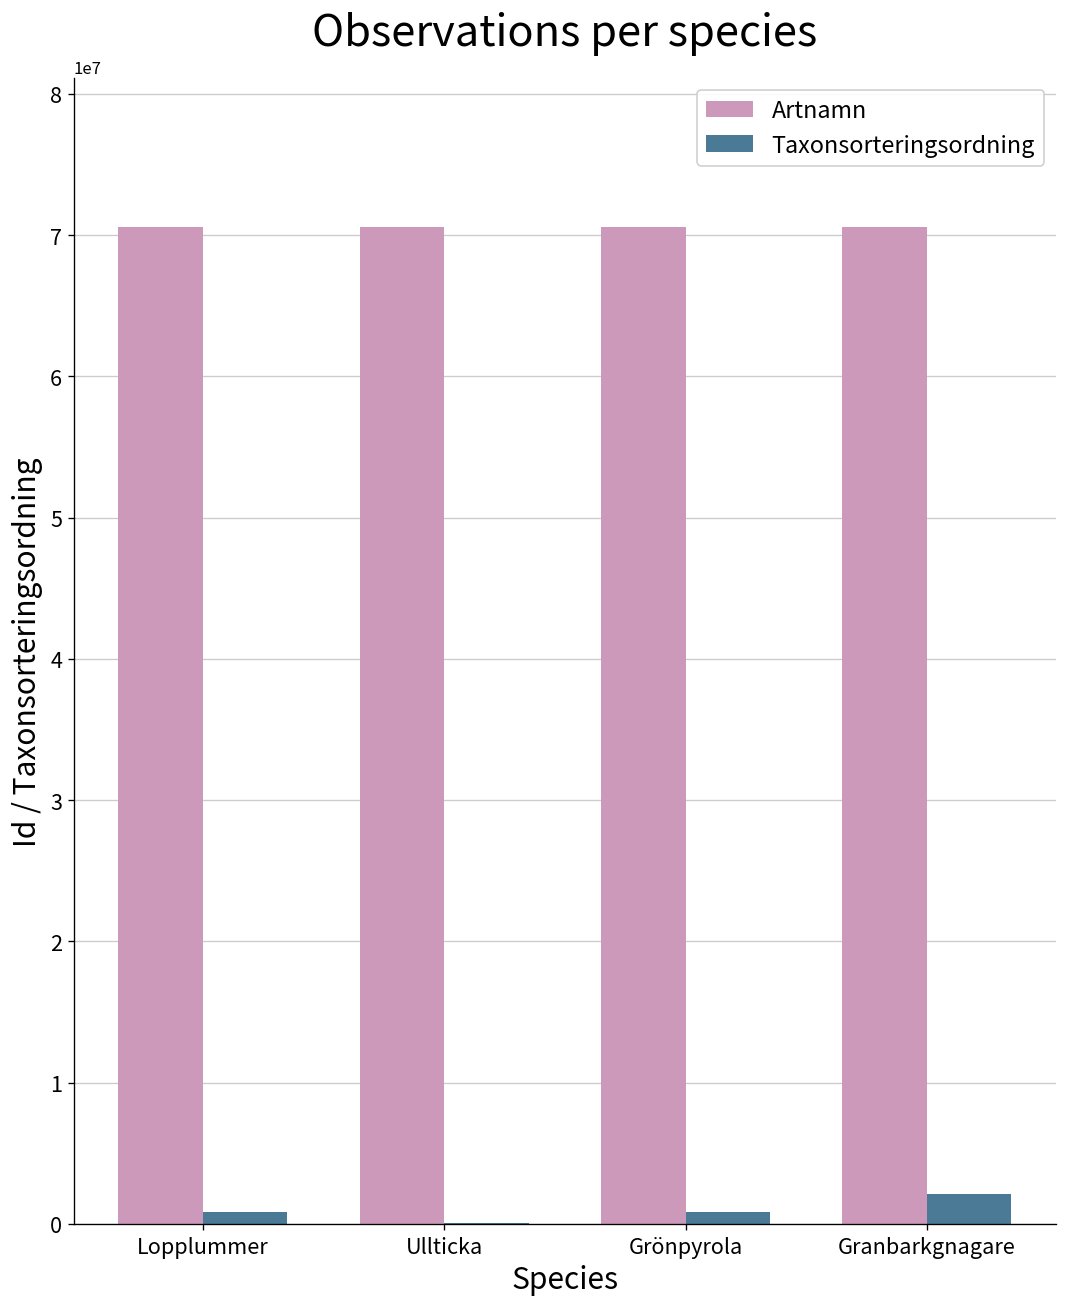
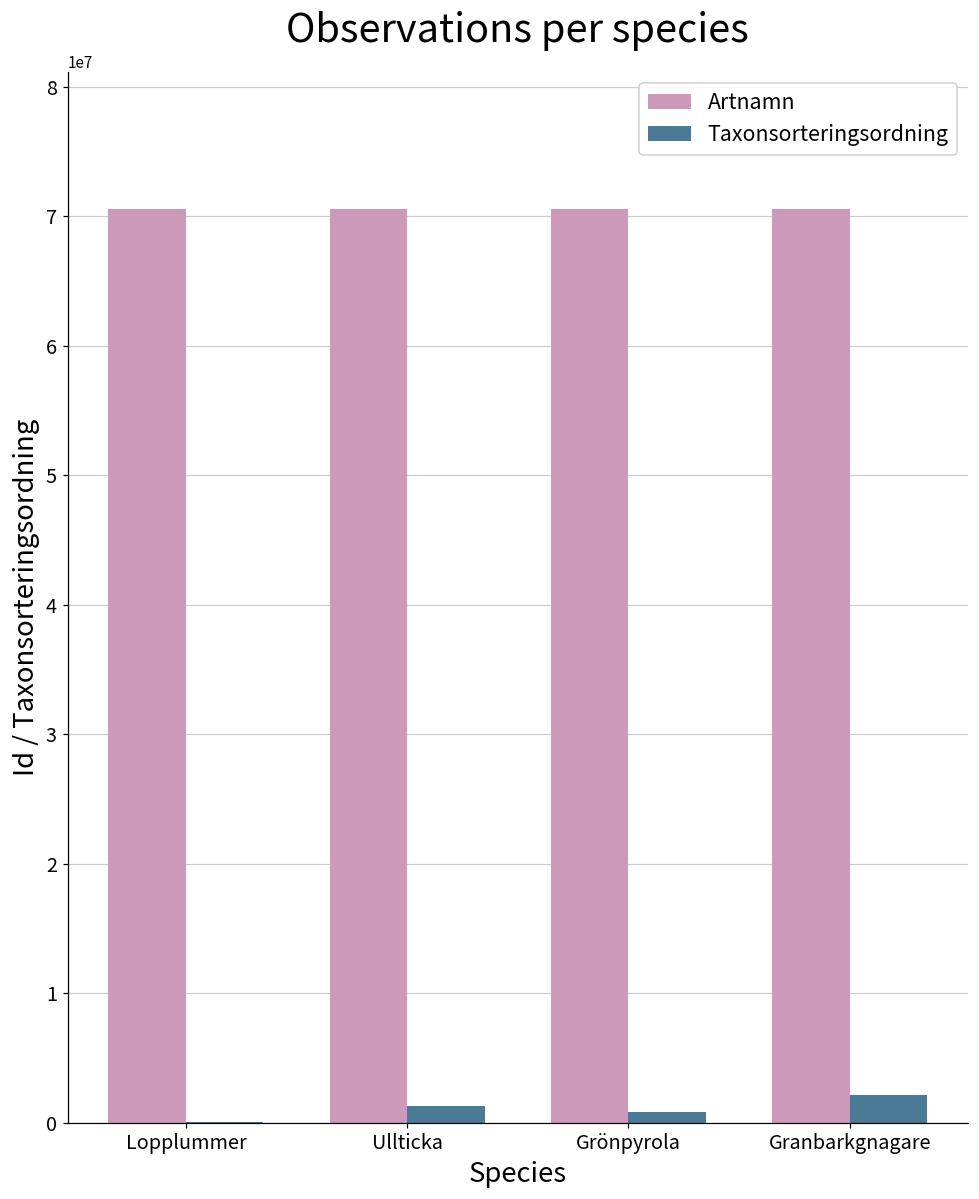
Taxonsorteringsordning, Lopplummer: 800000 -> 100000
Taxonsorteringsordning, Ullticka: 100000 -> 1300000
